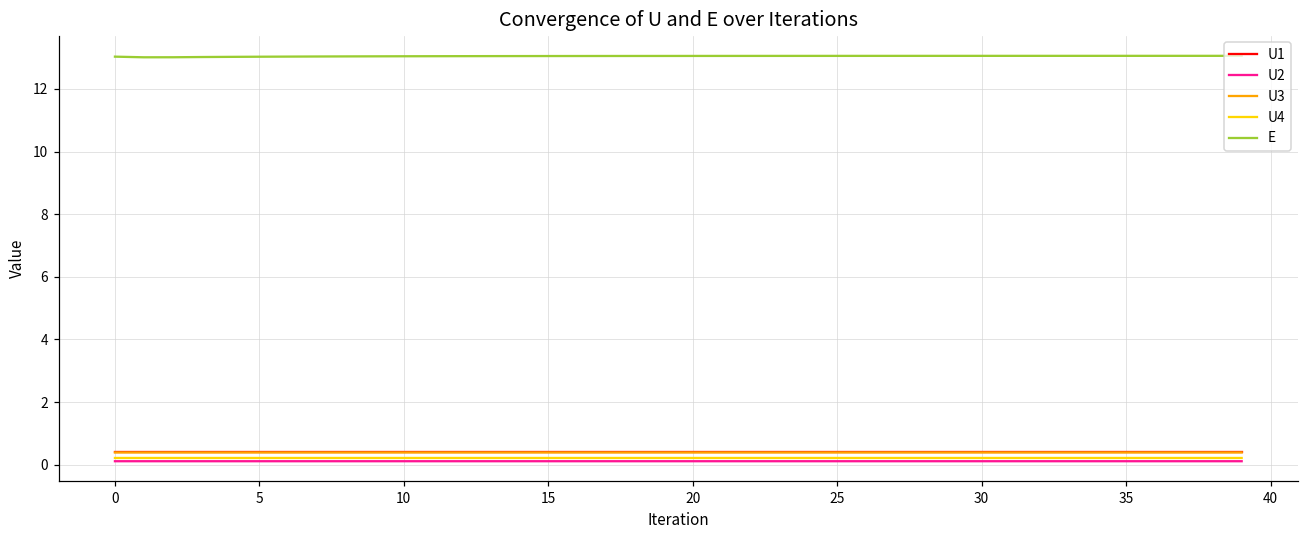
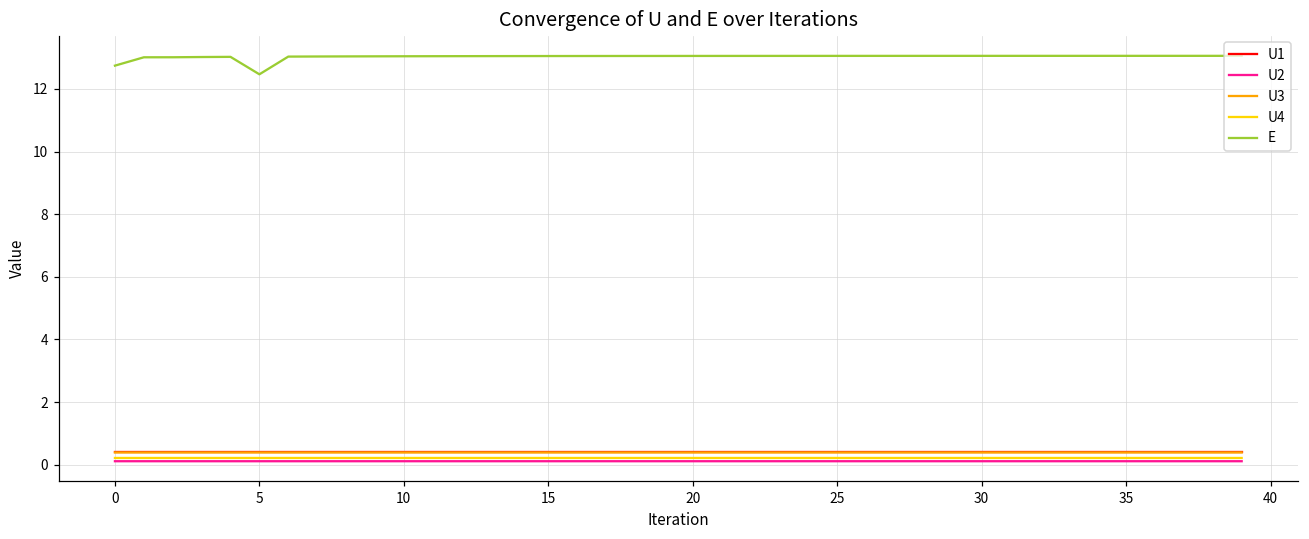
E, 0: 13.0 -> 12.7
E, 5: 13.0 -> 12.5
